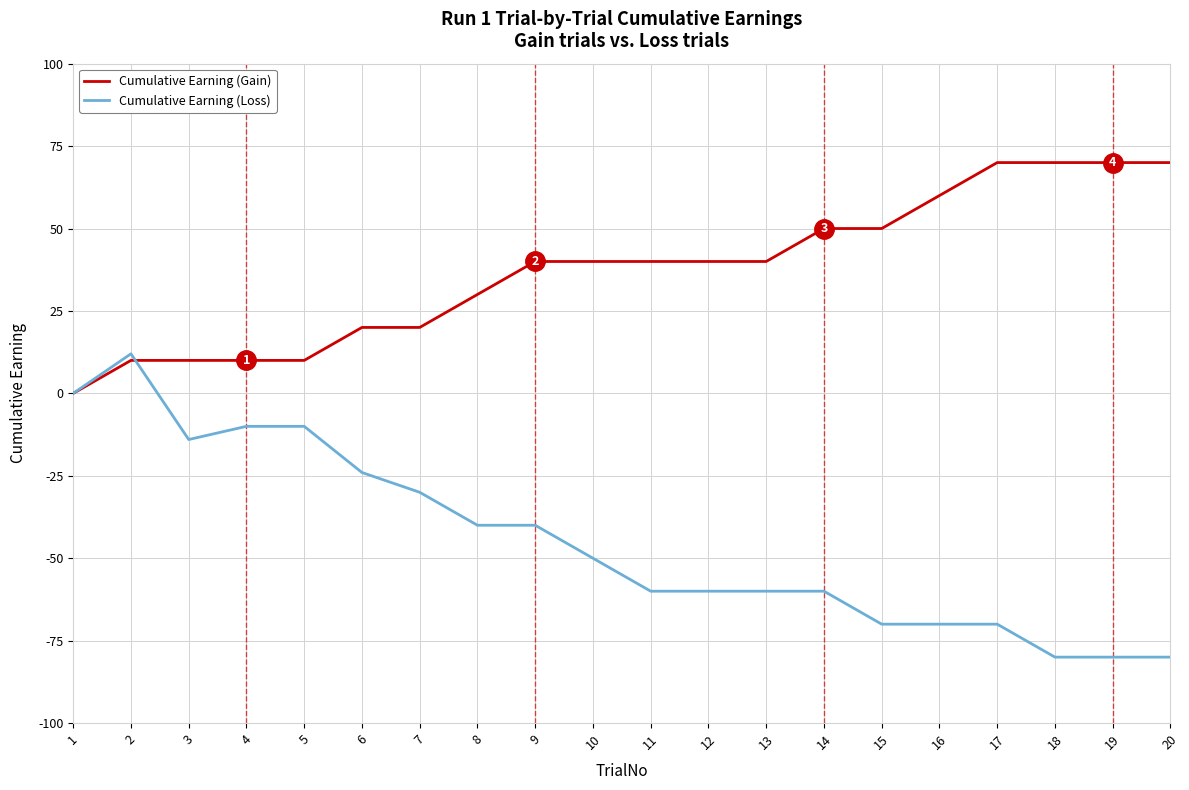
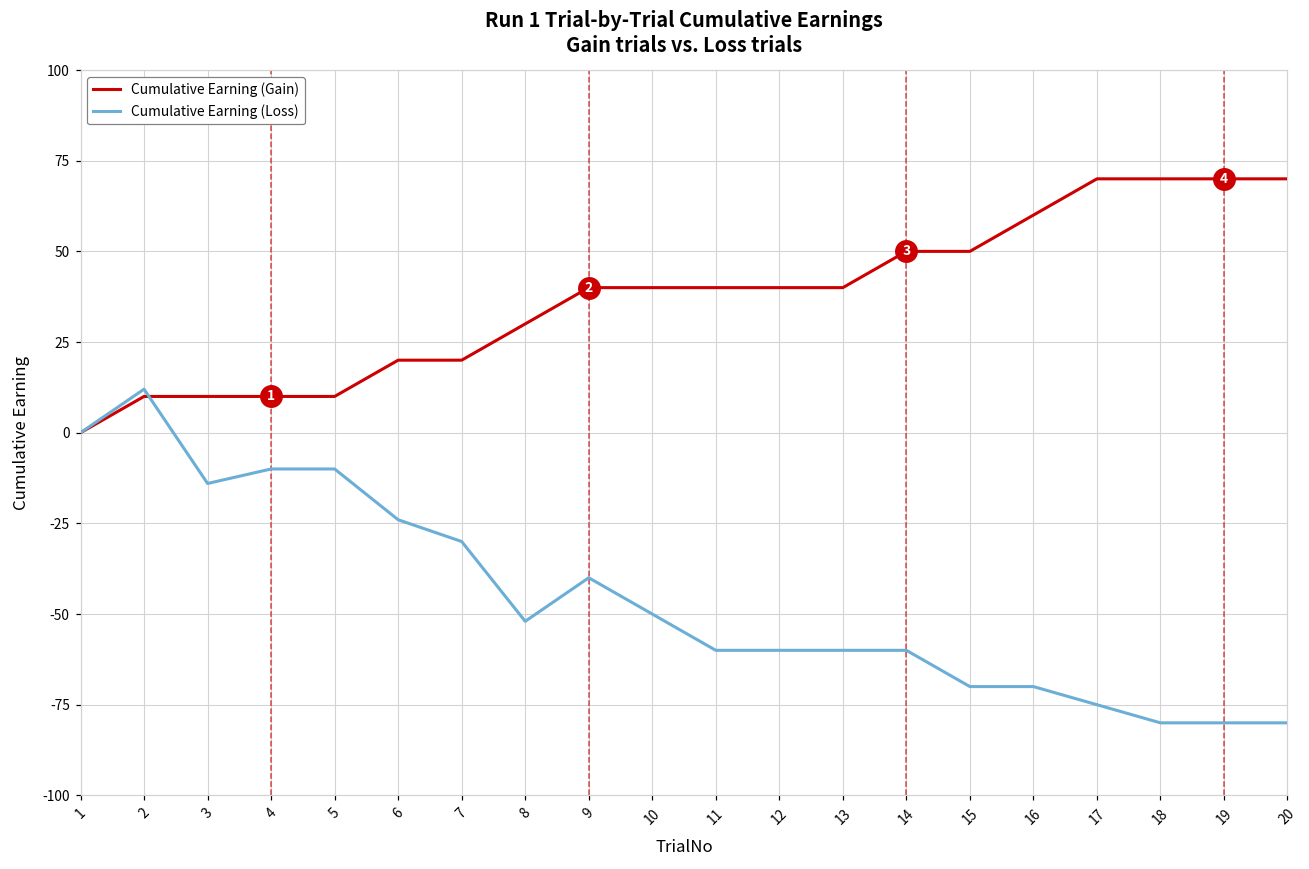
Cumulative Earning (Loss), 8: -40 -> -52
Cumulative Earning (Loss), 17: -70 -> -75
